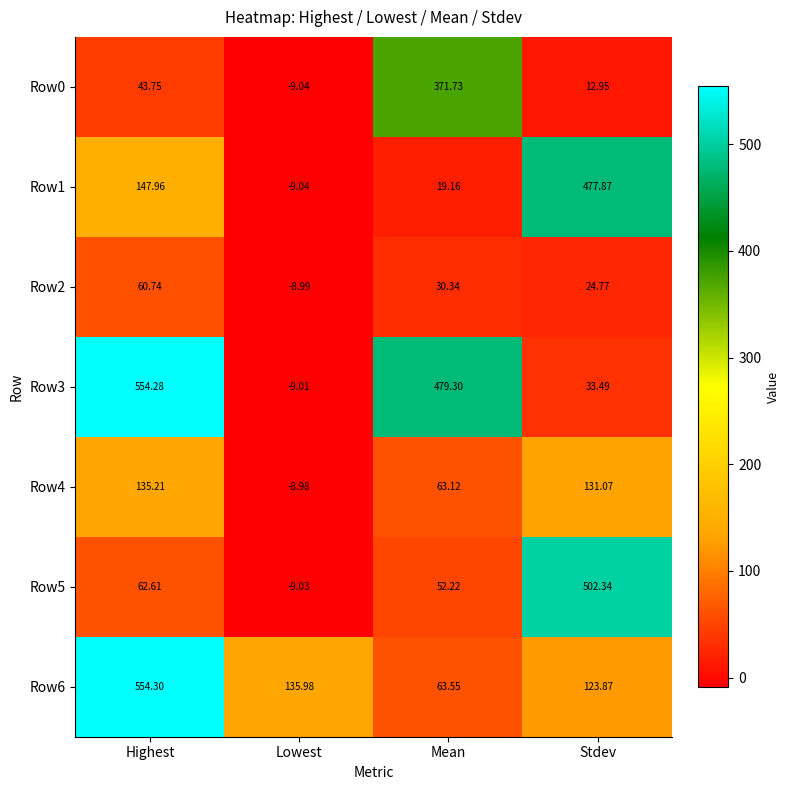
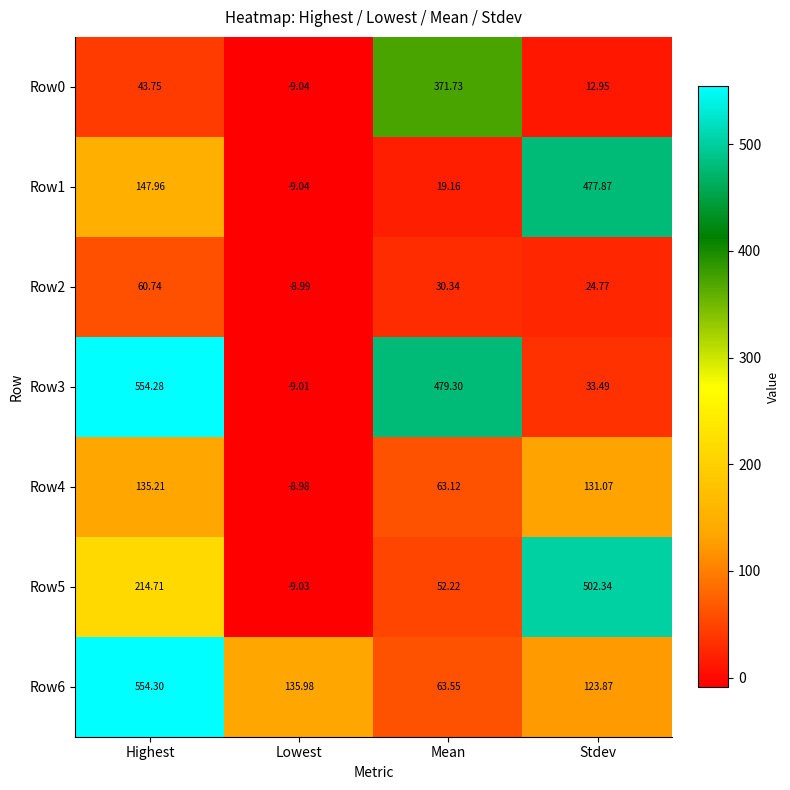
Row5, Highest: 62.61 -> 214.71
